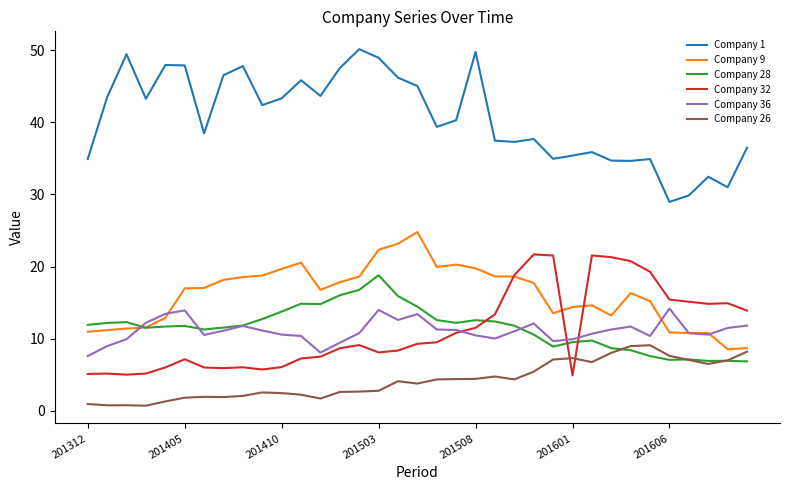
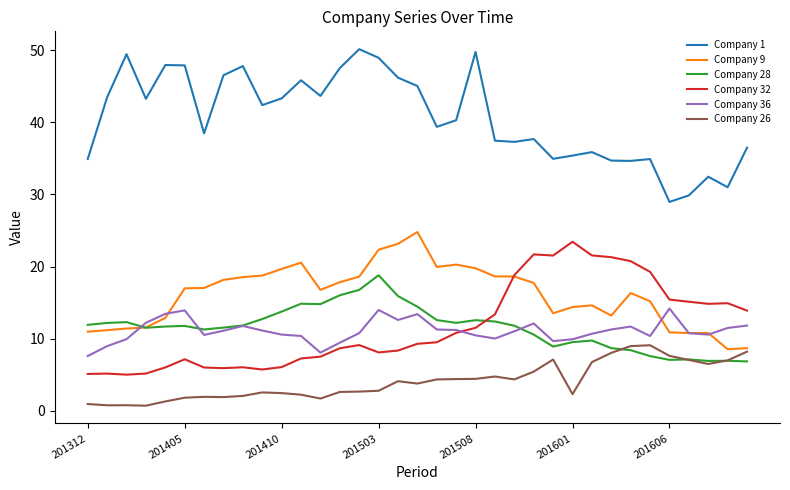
Company 32, 201601: 5 -> 23
Company 26, 201601: 7 -> 2
